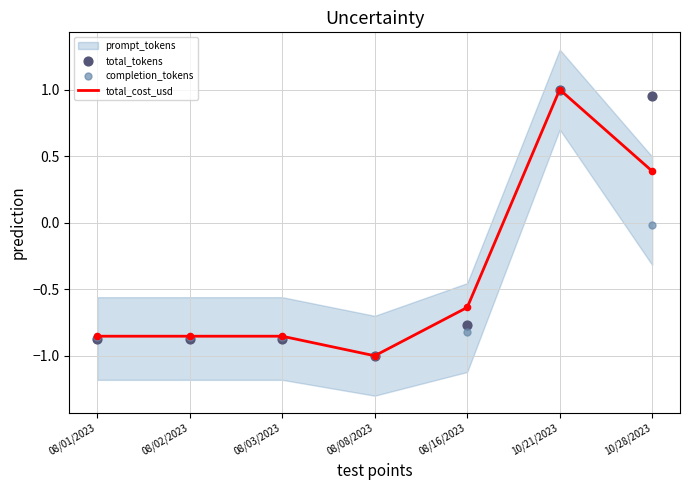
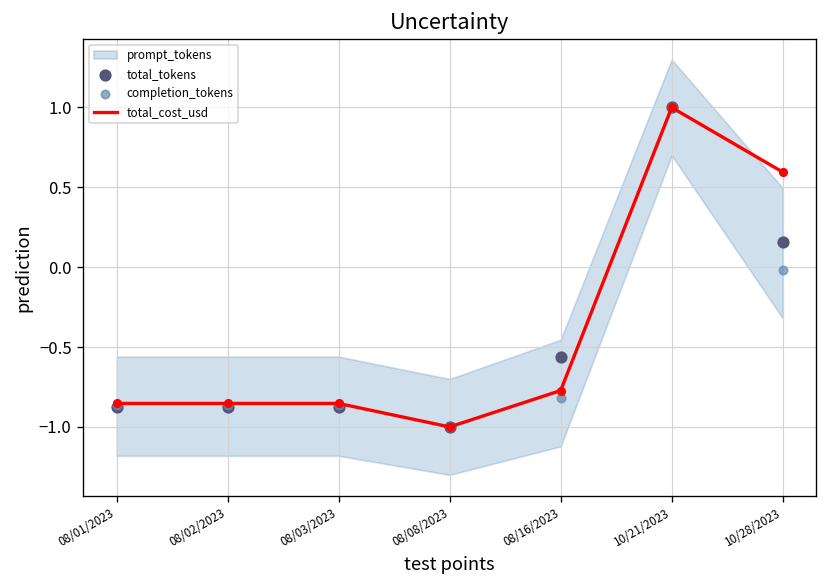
total_cost_usd, 08/16/2023: -0.64 -> -0.77
total_tokens, 08/16/2023: -0.77 -> -0.56
total_cost_usd, 10/28/2023: 0.39 -> 0.60
total_tokens, 10/28/2023: 0.95 -> 0.16
